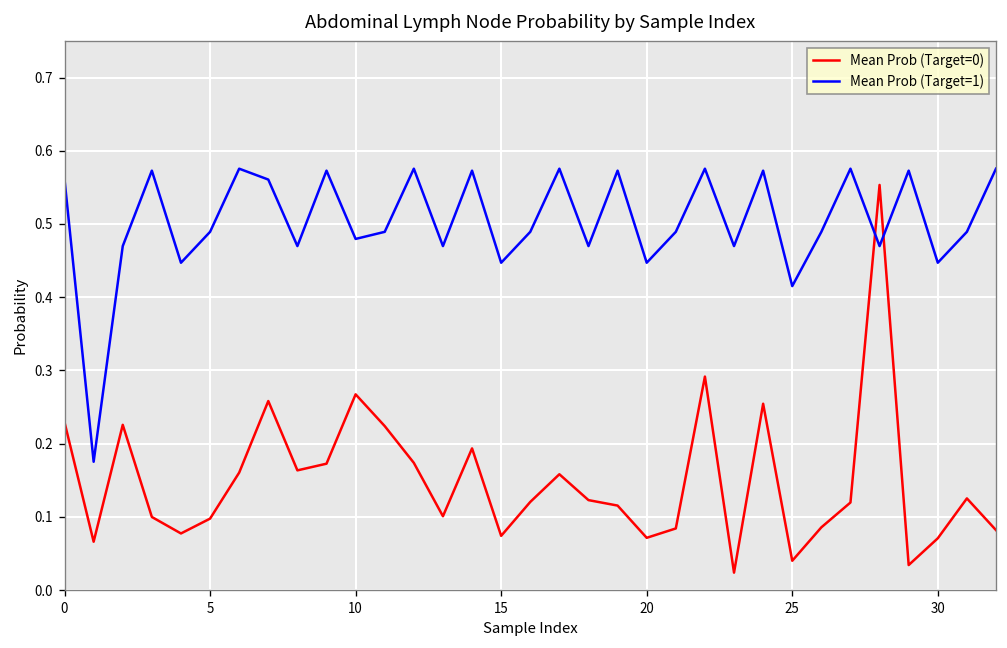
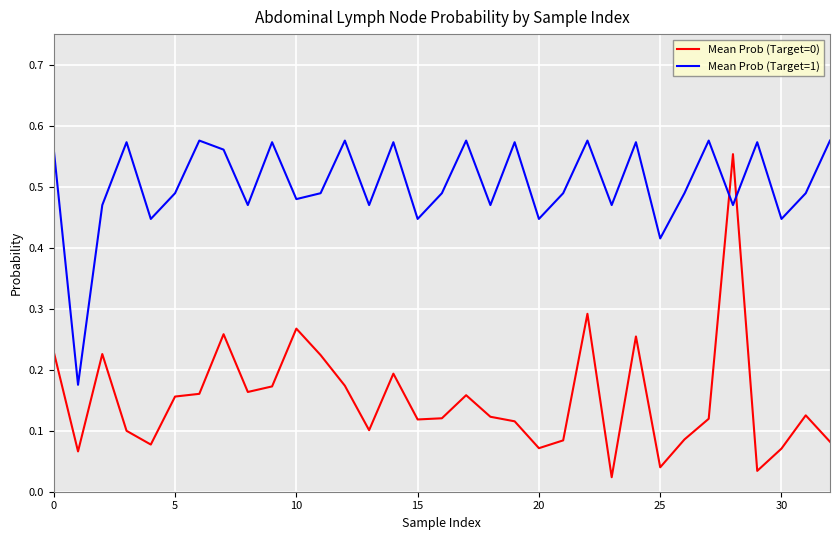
Mean Prob (Target=0), 5: 0.10 -> 0.16
Mean Prob (Target=0), 15: 0.07 -> 0.12
